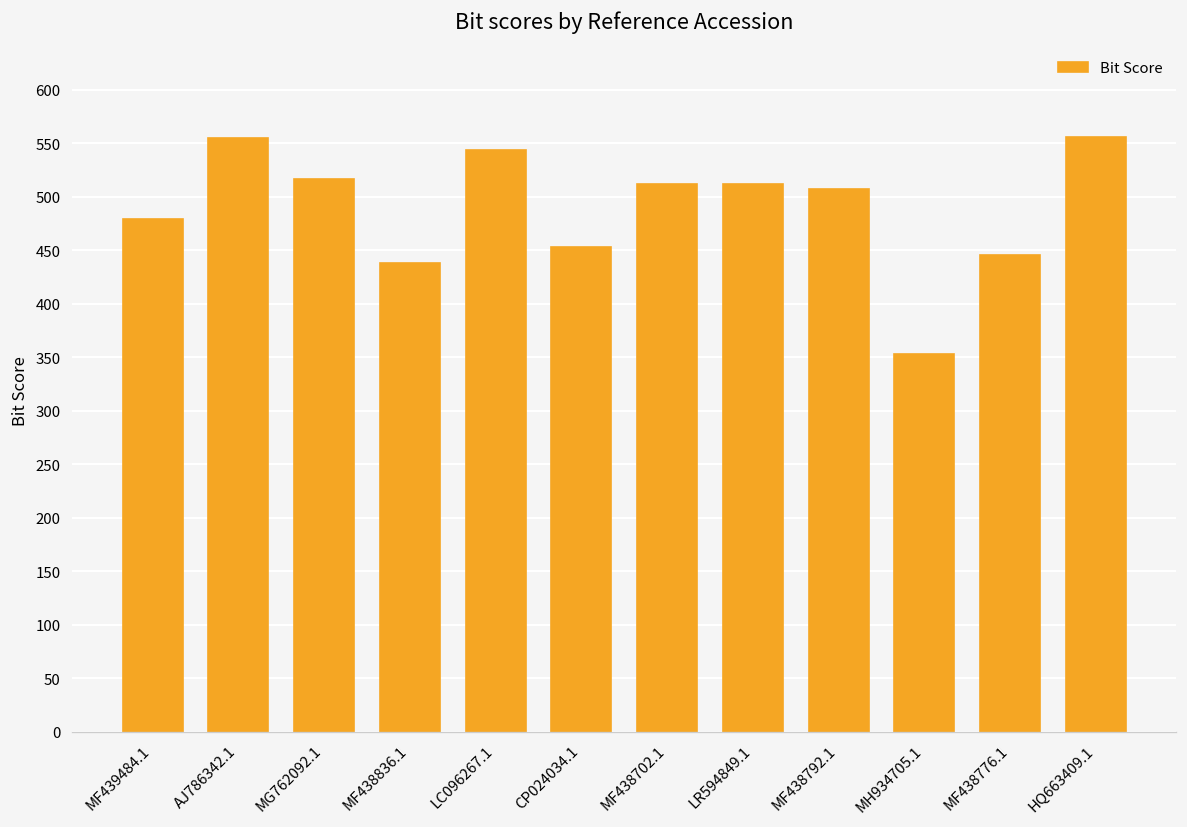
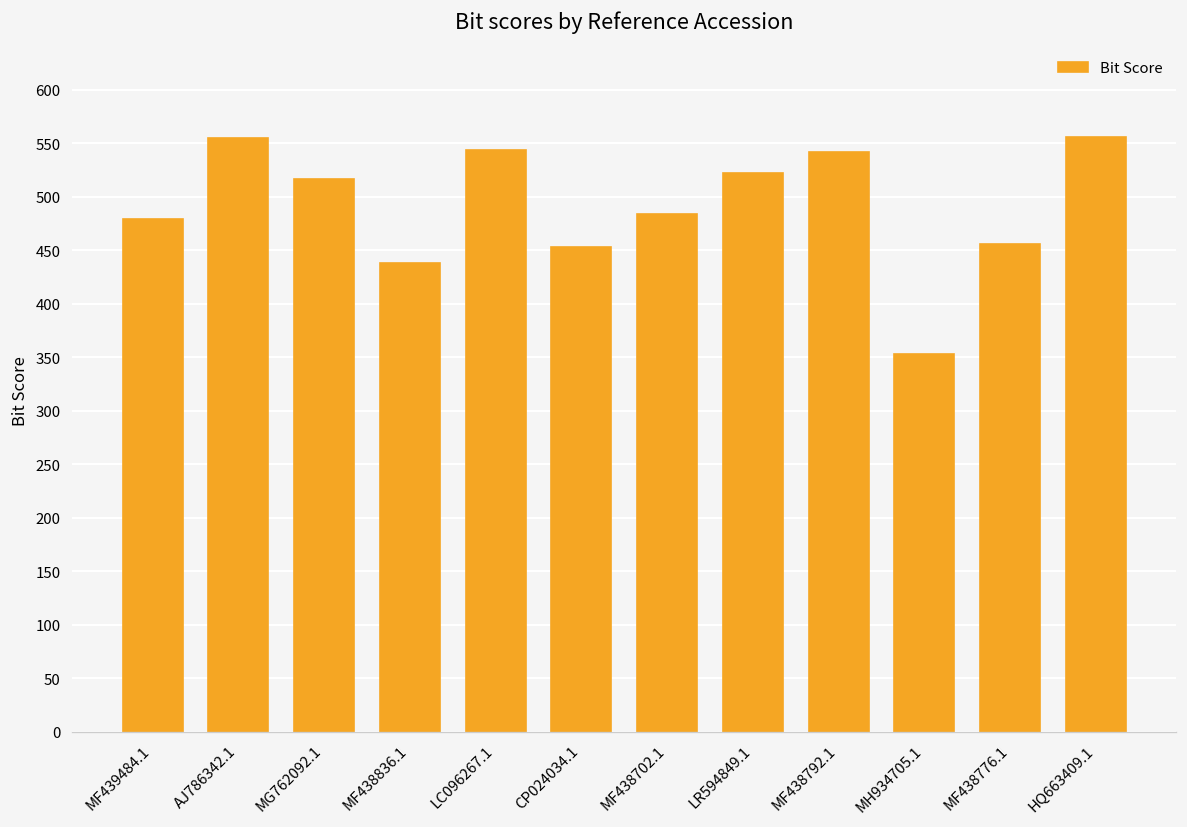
MF438702.1: 510 -> 480
LR594849.1: 510 -> 520
MF438792.1: 510 -> 540
MF438776.1: 450 -> 460
